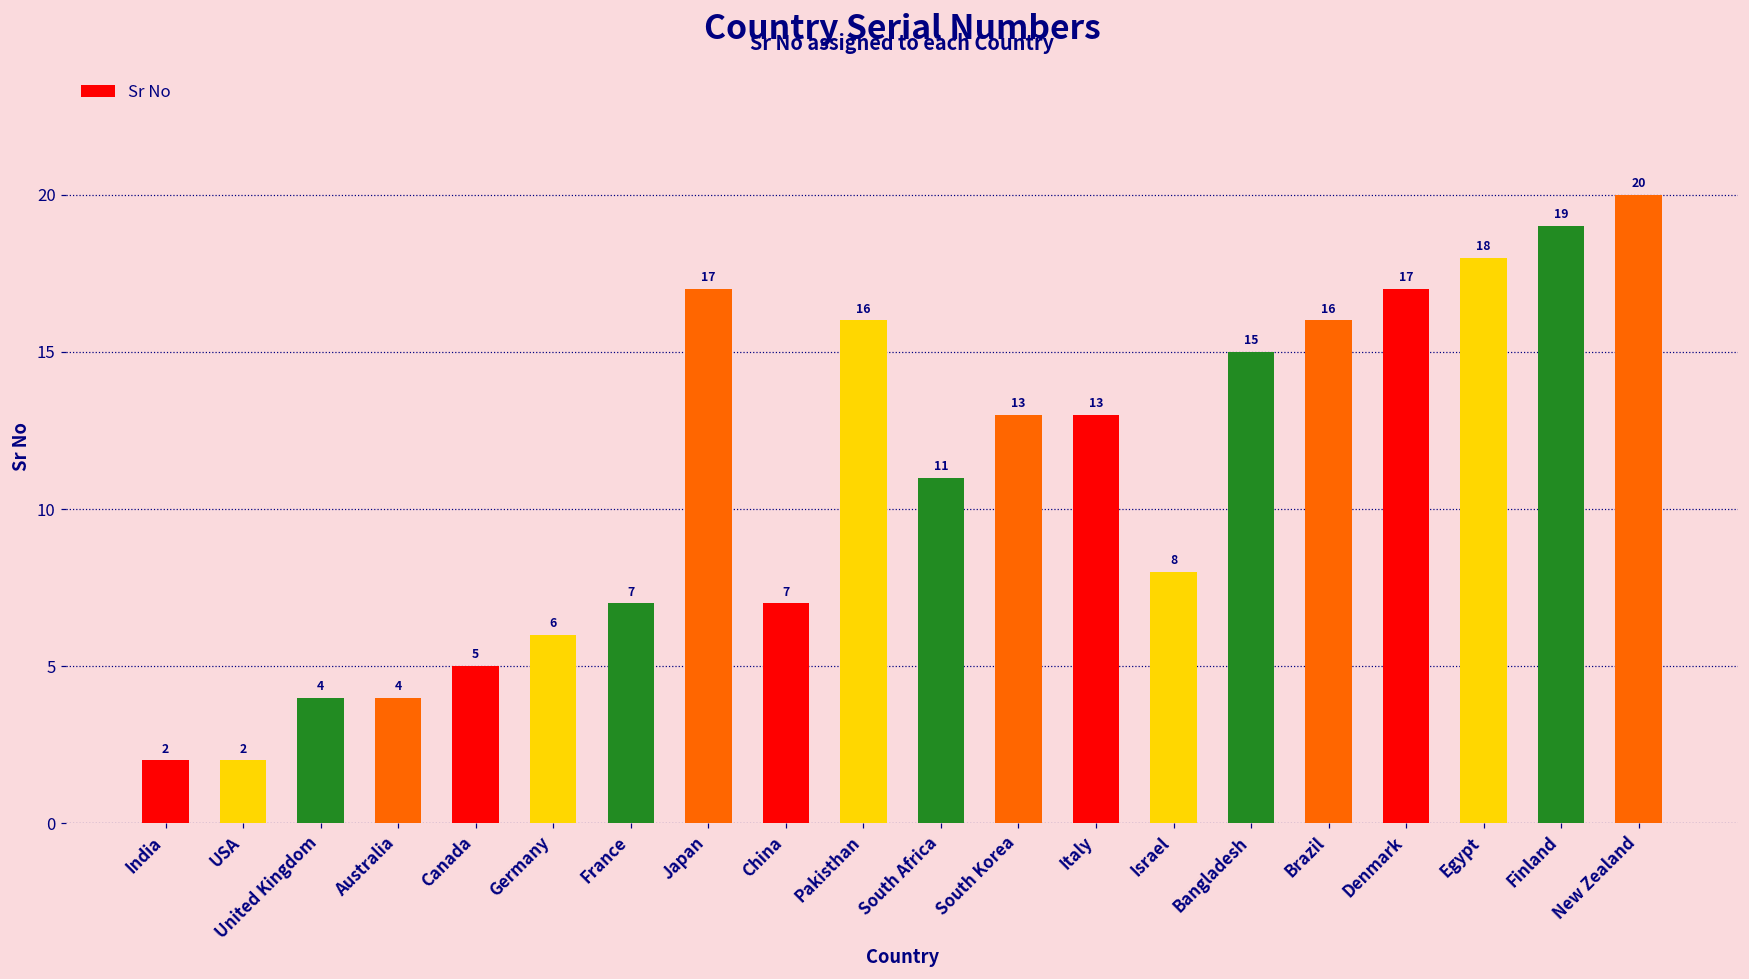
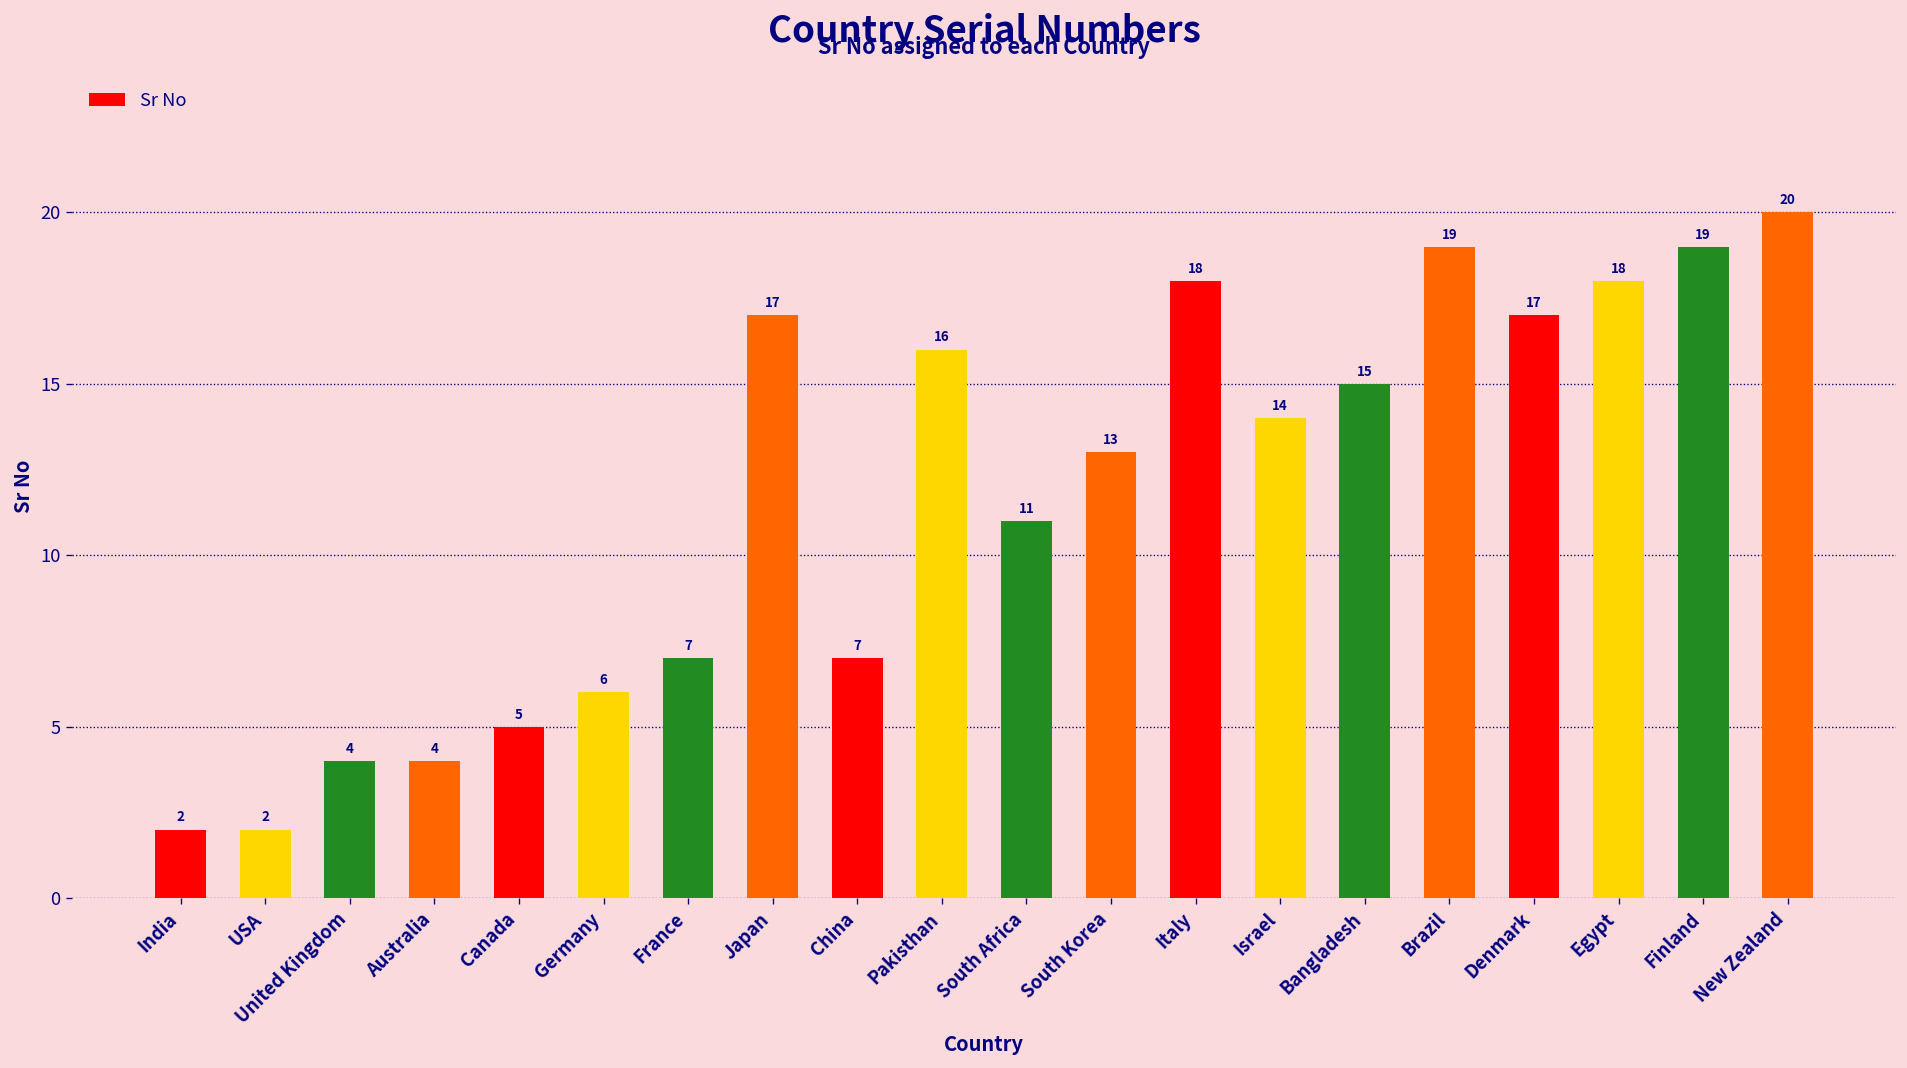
Italy: 13 -> 18
Israel: 8 -> 14
Brazil: 16 -> 19
